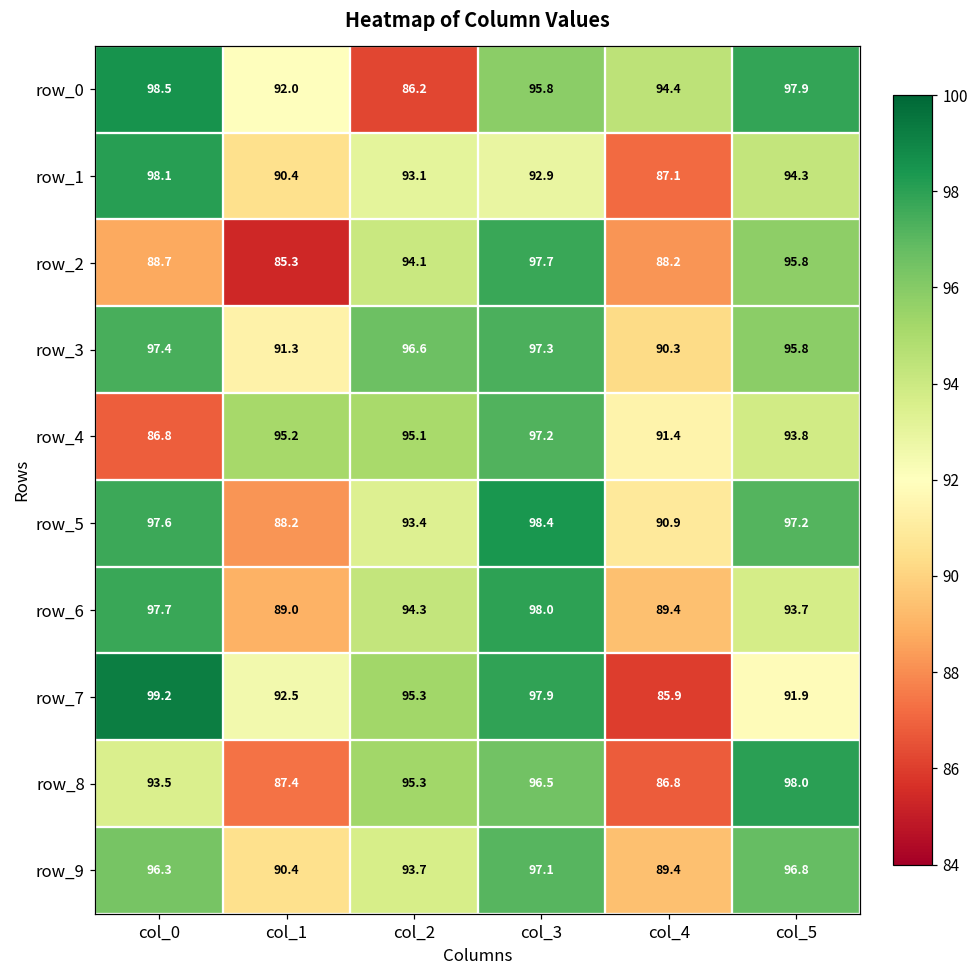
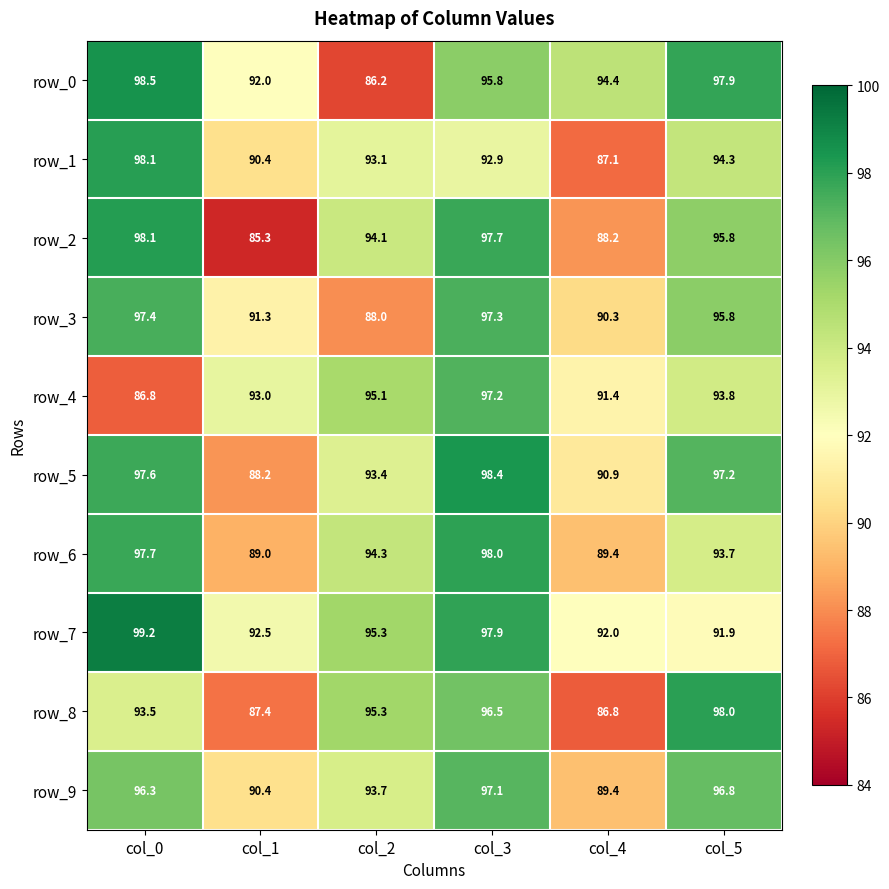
row_2, col_0: 88.7 -> 98.1
row_3, col_2: 96.6 -> 88.0
row_4, col_1: 95.2 -> 93.0
row_7, col_4: 85.9 -> 92.0
